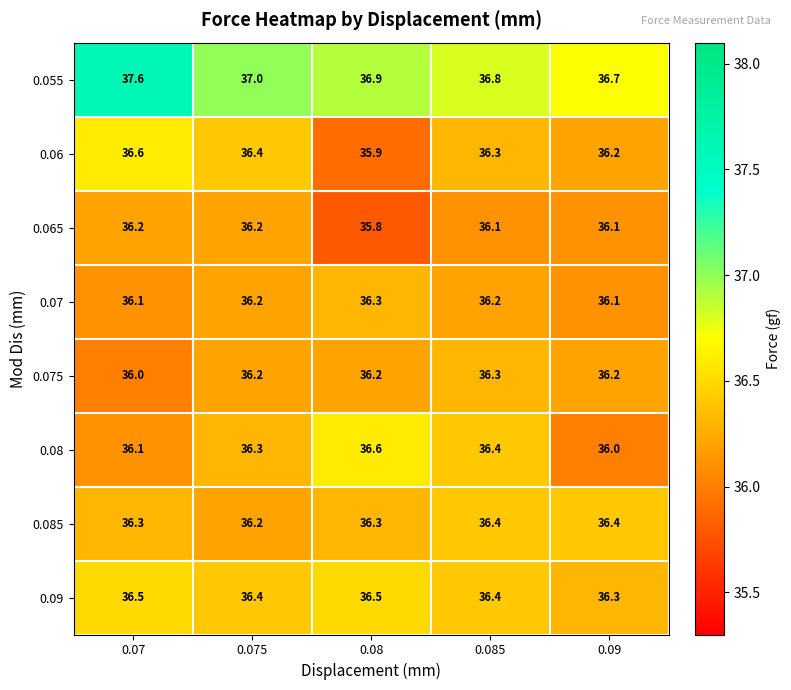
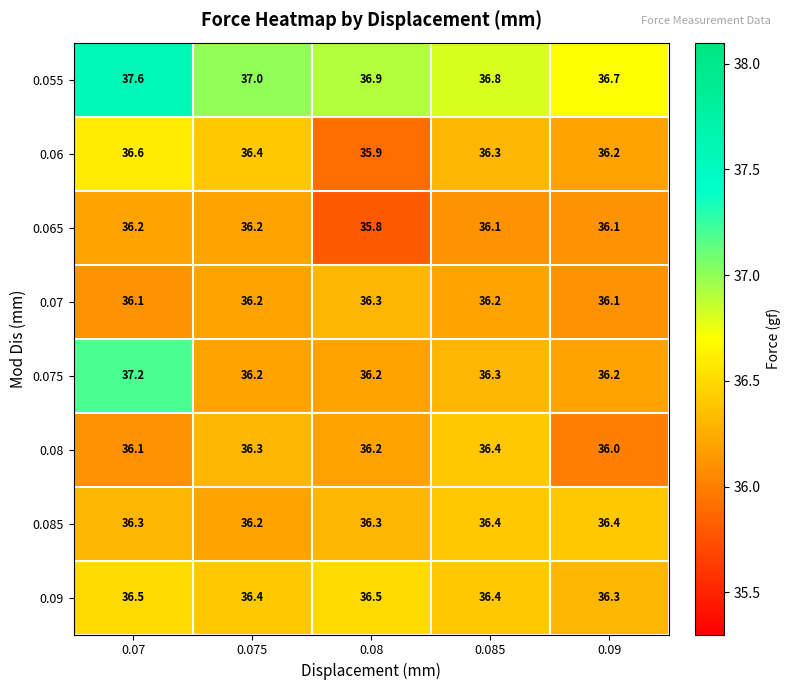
0.075, 0.07: 36.0 -> 37.2
0.08, 0.08: 36.6 -> 36.2
